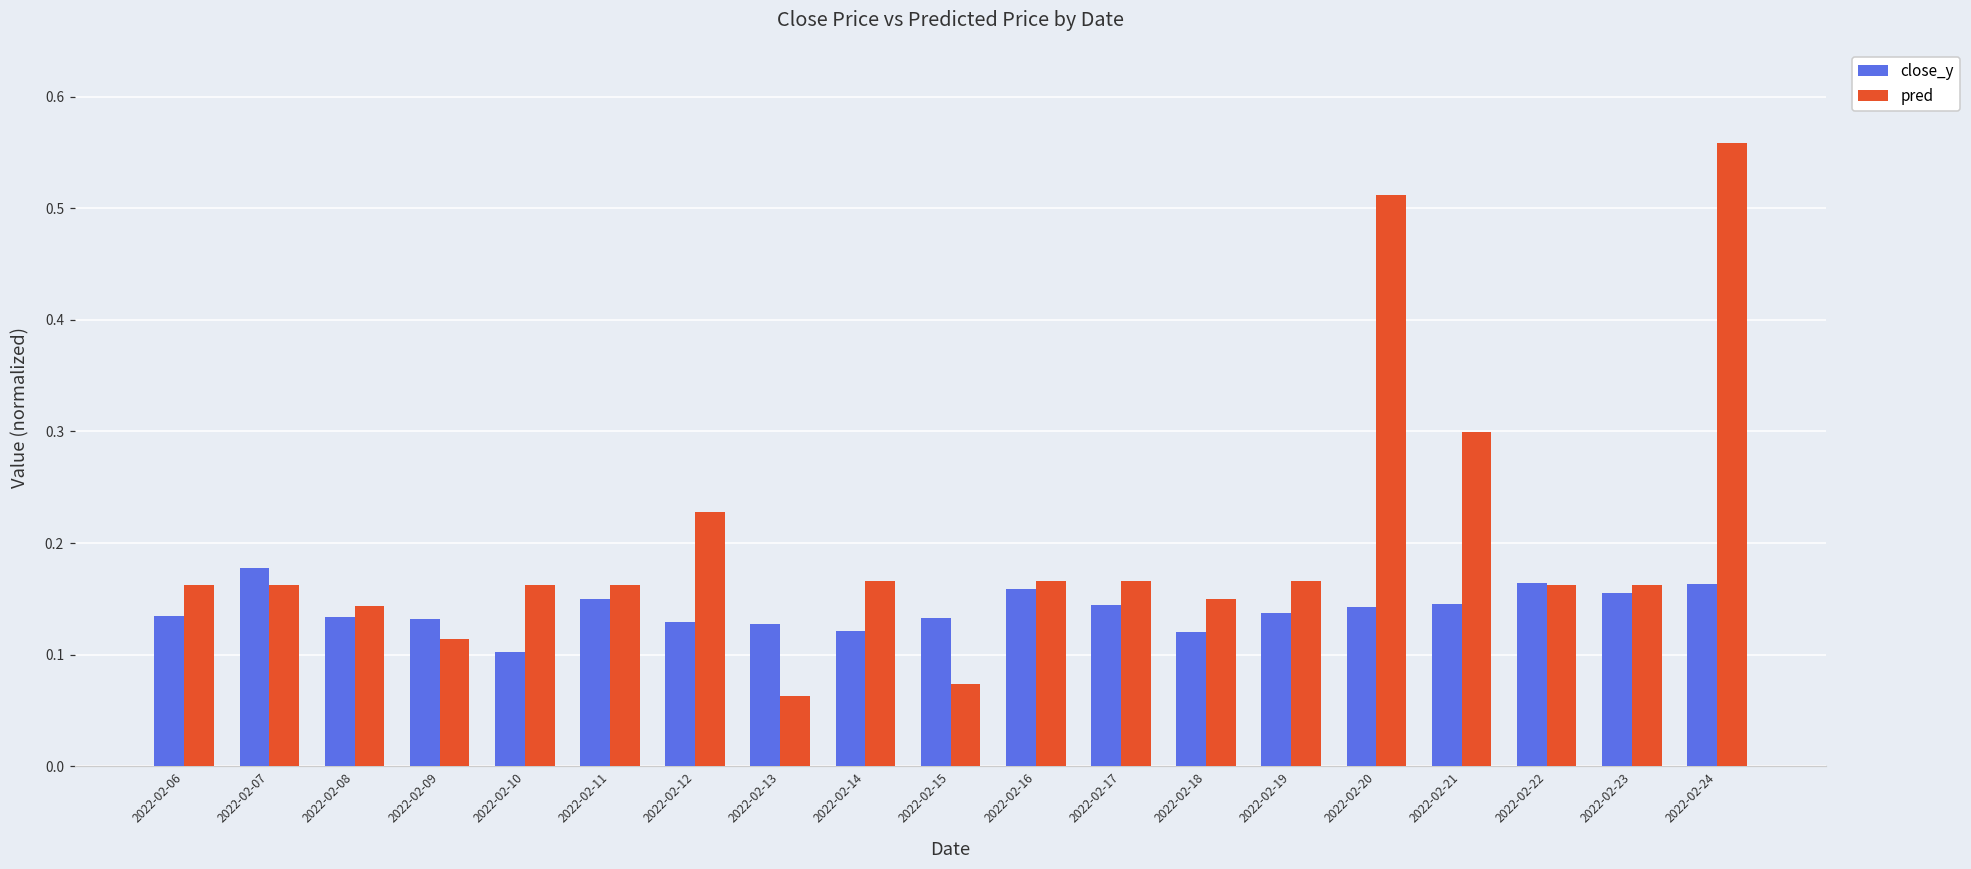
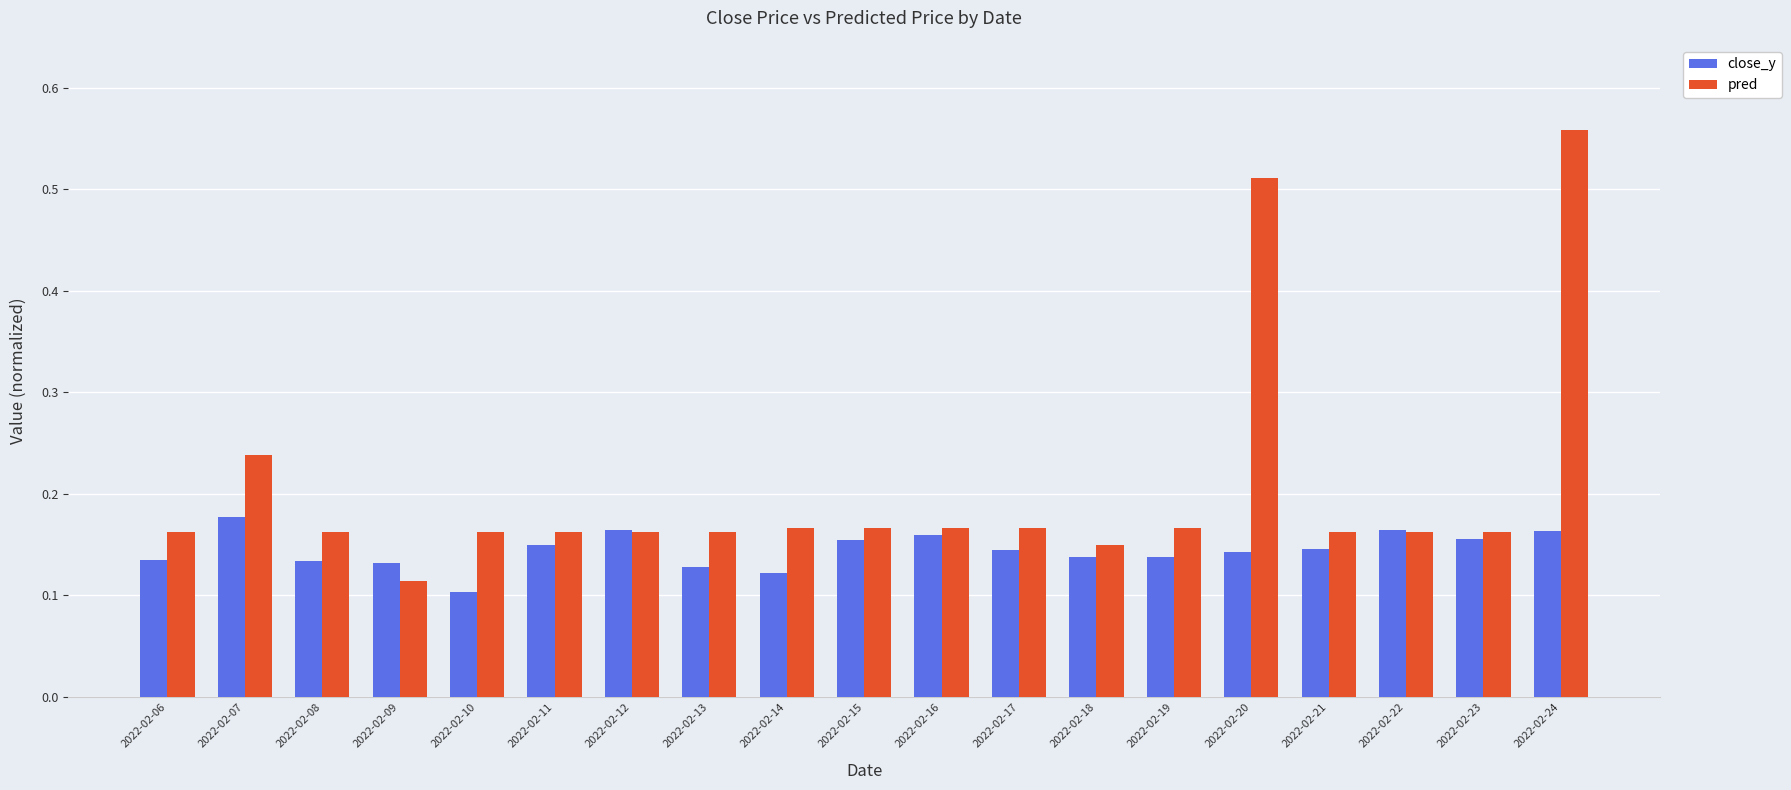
pred, 2022-02-07: 0.162 -> 0.238
pred, 2022-02-08: 0.143 -> 0.162
close_y, 2022-02-12: 0.130 -> 0.164
pred, 2022-02-12: 0.228 -> 0.162
pred, 2022-02-13: 0.063 -> 0.162
close_y, 2022-02-15: 0.133 -> 0.154
pred, 2022-02-15: 0.074 -> 0.166
close_y, 2022-02-18: 0.120 -> 0.138
pred, 2022-02-21: 0.299 -> 0.162
